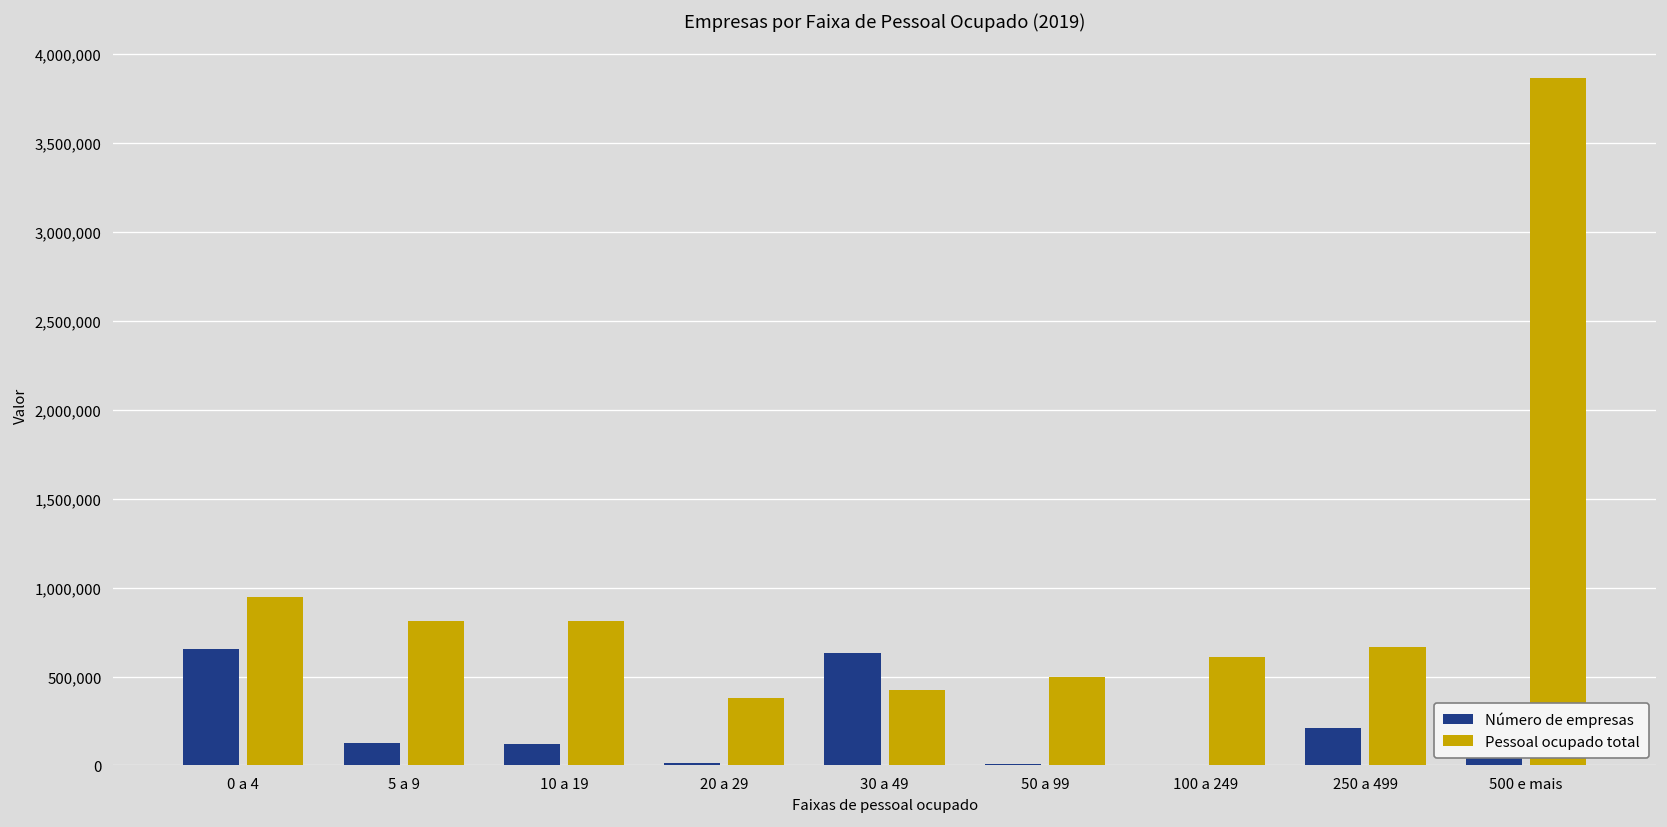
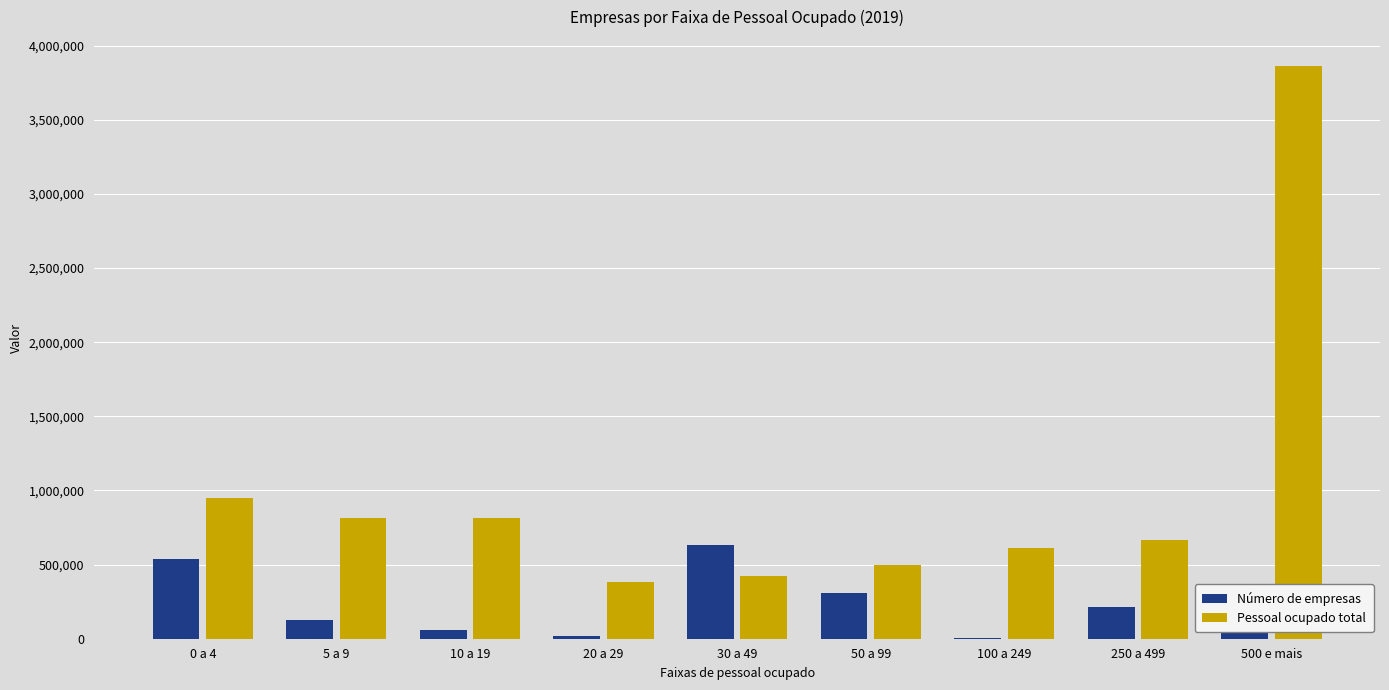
Número de empresas, 0 a 4: 650,000 -> 540,000
Número de empresas, 10 a 19: 120,000 -> 60,000
Número de empresas, 50 a 99: 10,000 -> 310,000
